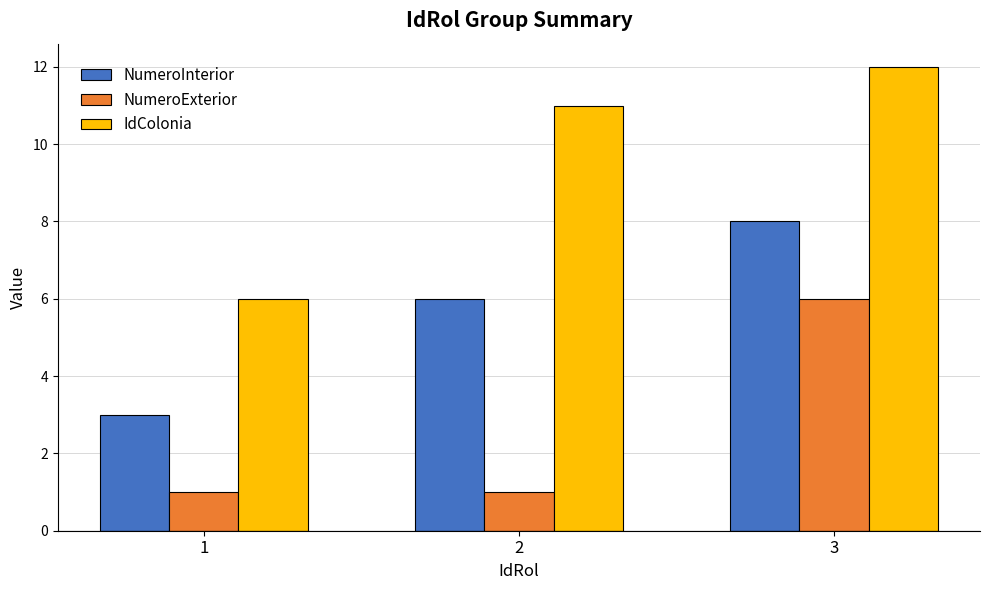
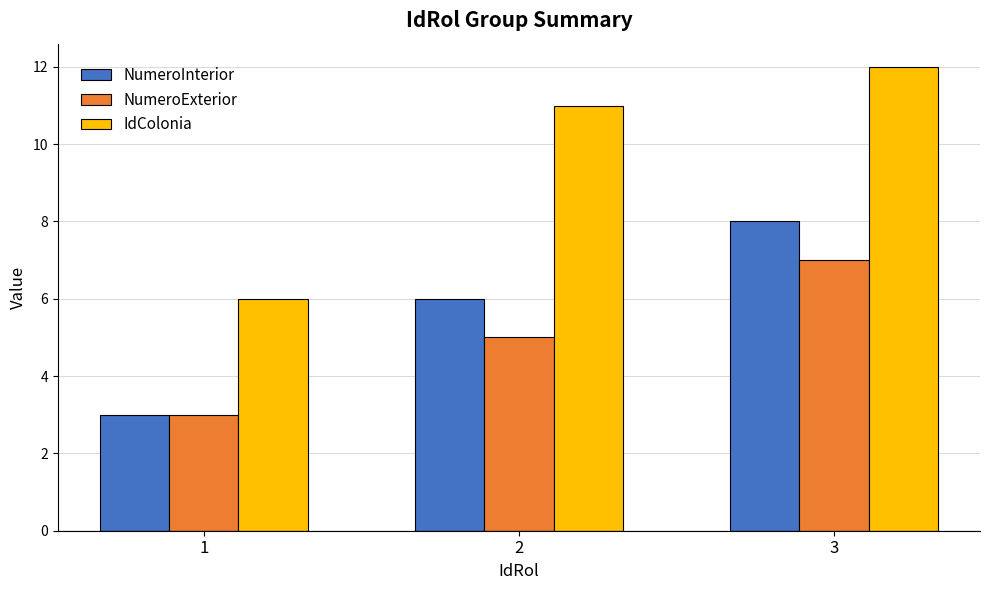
NumeroExterior, 1: 1 -> 3
NumeroExterior, 2: 1 -> 5
NumeroExterior, 3: 6 -> 7
